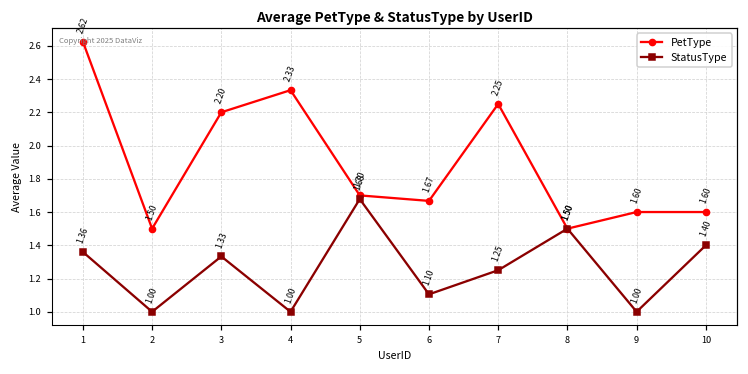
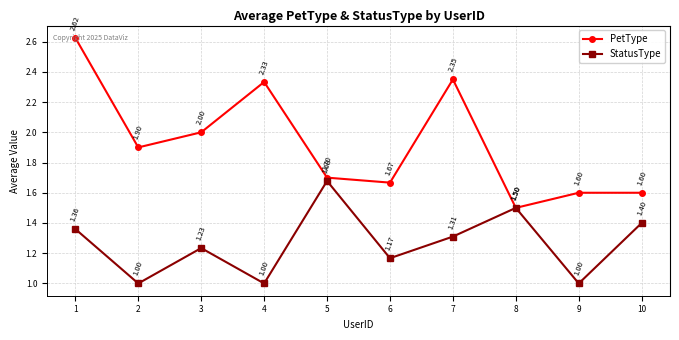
PetType, 2: 1.50 -> 1.90
PetType, 3: 2.20 -> 2.00
StatusType, 3: 1.33 -> 1.23
StatusType, 6: 1.10 -> 1.17
PetType, 7: 2.25 -> 2.35
StatusType, 7: 1.25 -> 1.31
